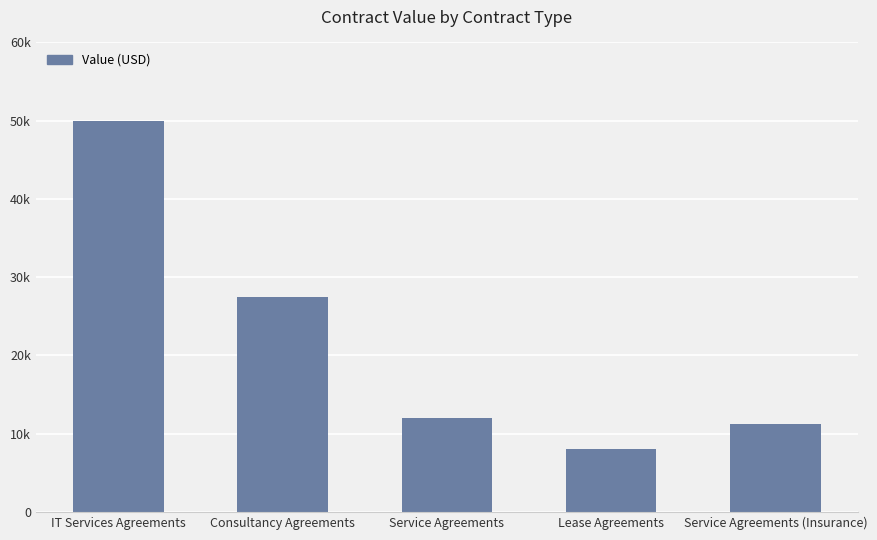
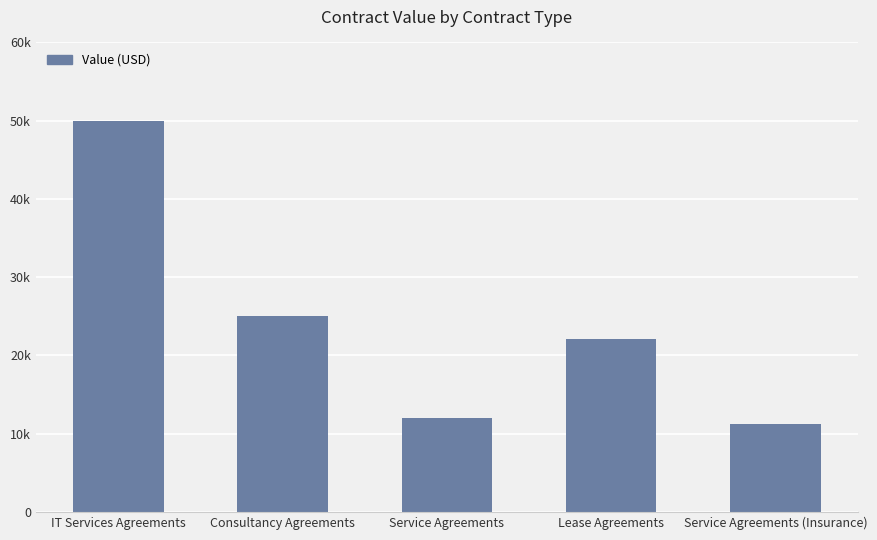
Consultancy Agreements: 27000 -> 25000
Lease Agreements: 8000 -> 22000
